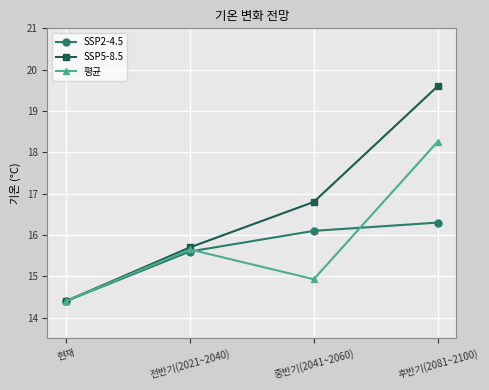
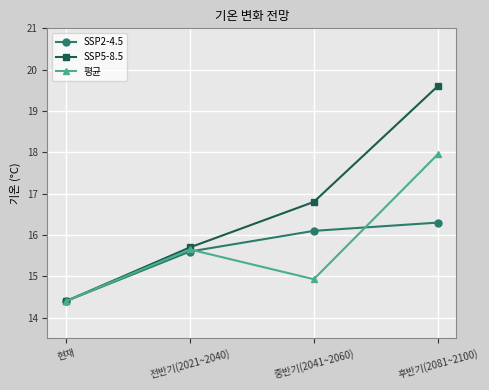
평균, 후반기(2081~2100): 18.3 -> 18.0
